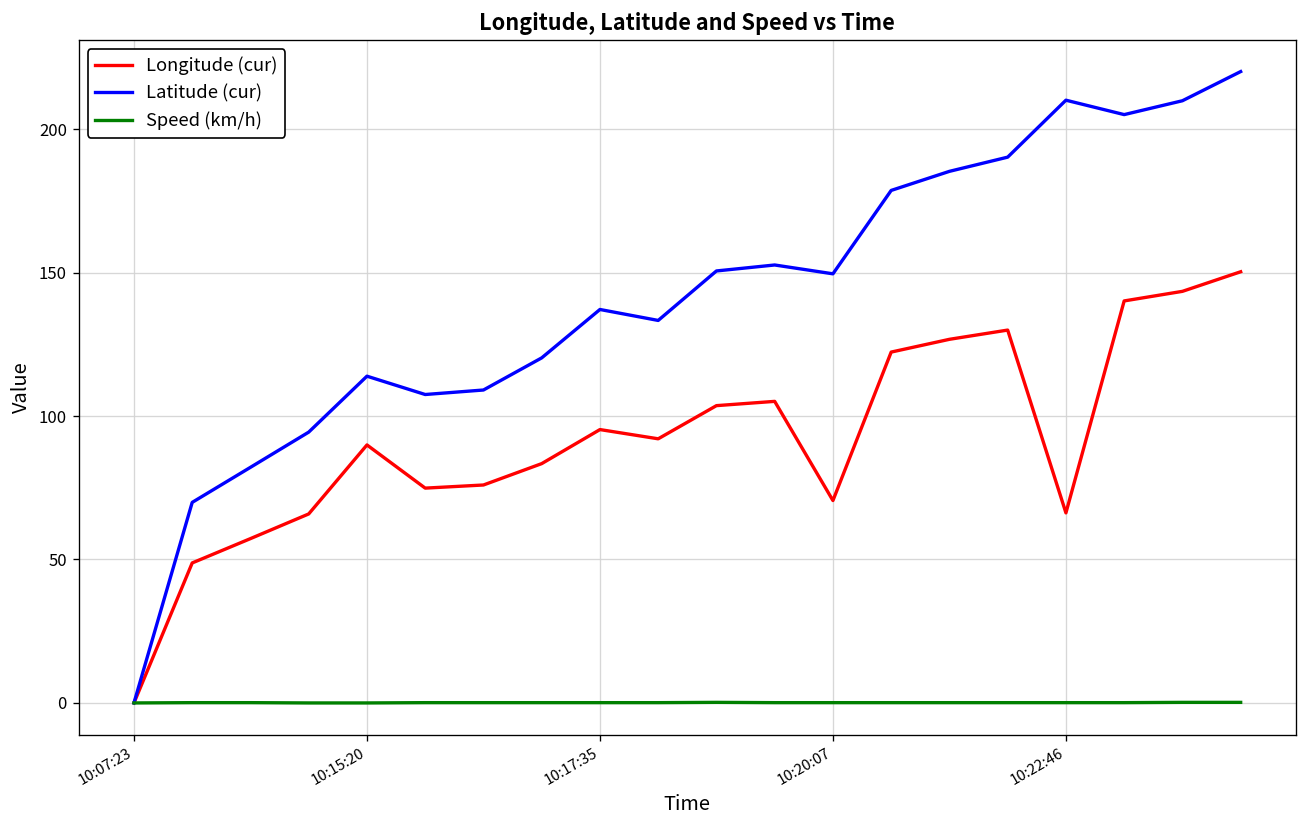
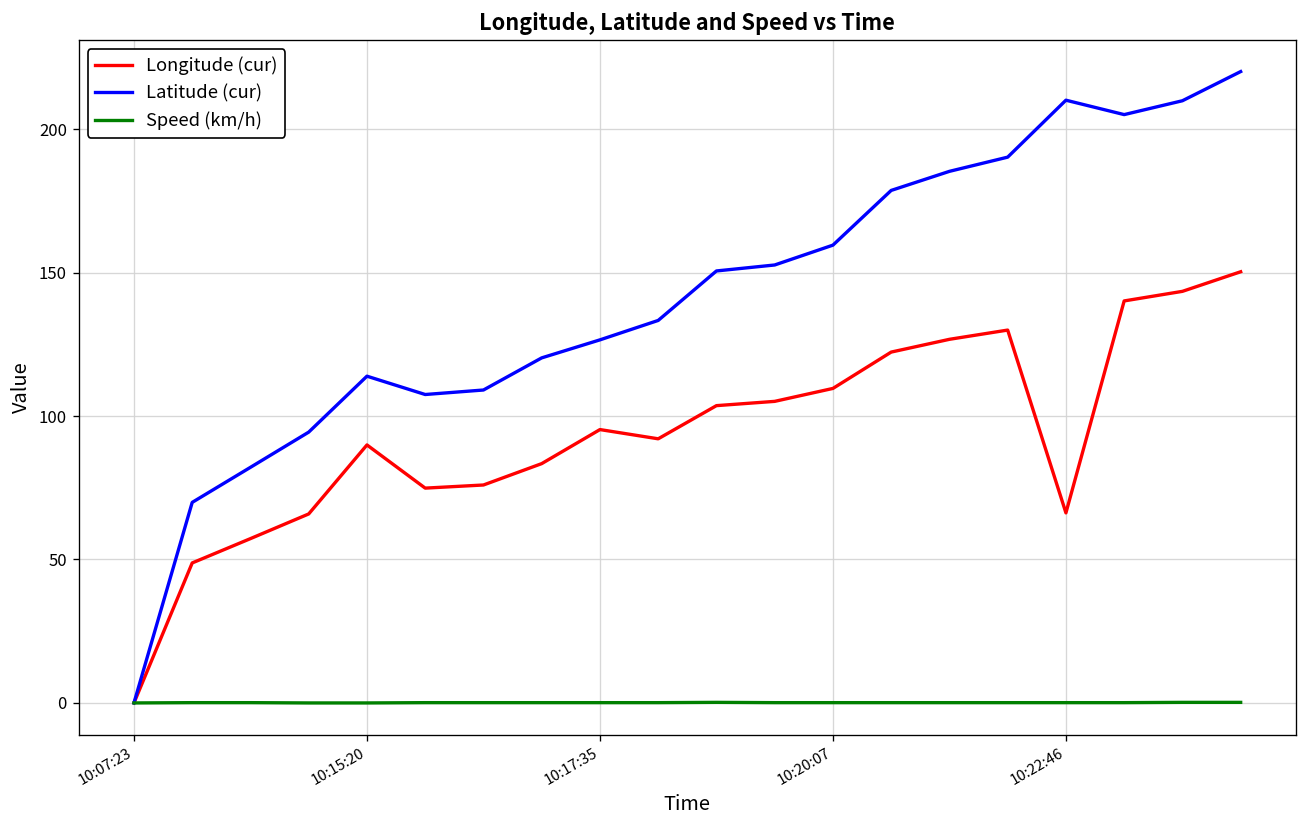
Latitude (cur), 10:17:35: 137 -> 127
Longitude (cur), 10:20:07: 71 -> 110
Latitude (cur), 10:20:07: 150 -> 160
